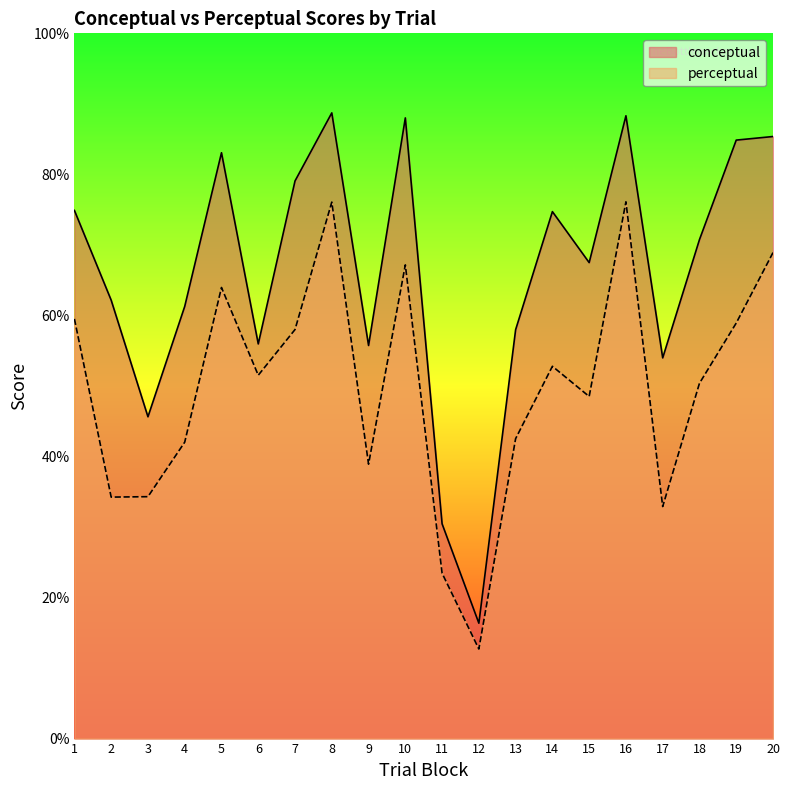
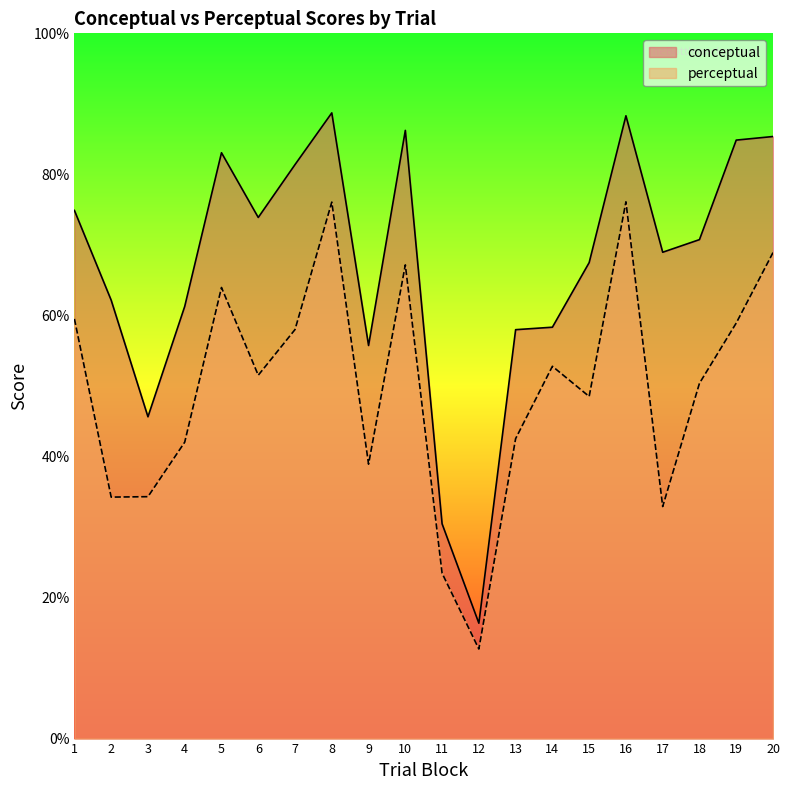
conceptual, 6: 56% -> 74%
conceptual, 7: 79% -> 81%
conceptual, 10: 88% -> 86%
conceptual, 14: 75% -> 58%
conceptual, 17: 54% -> 69%
